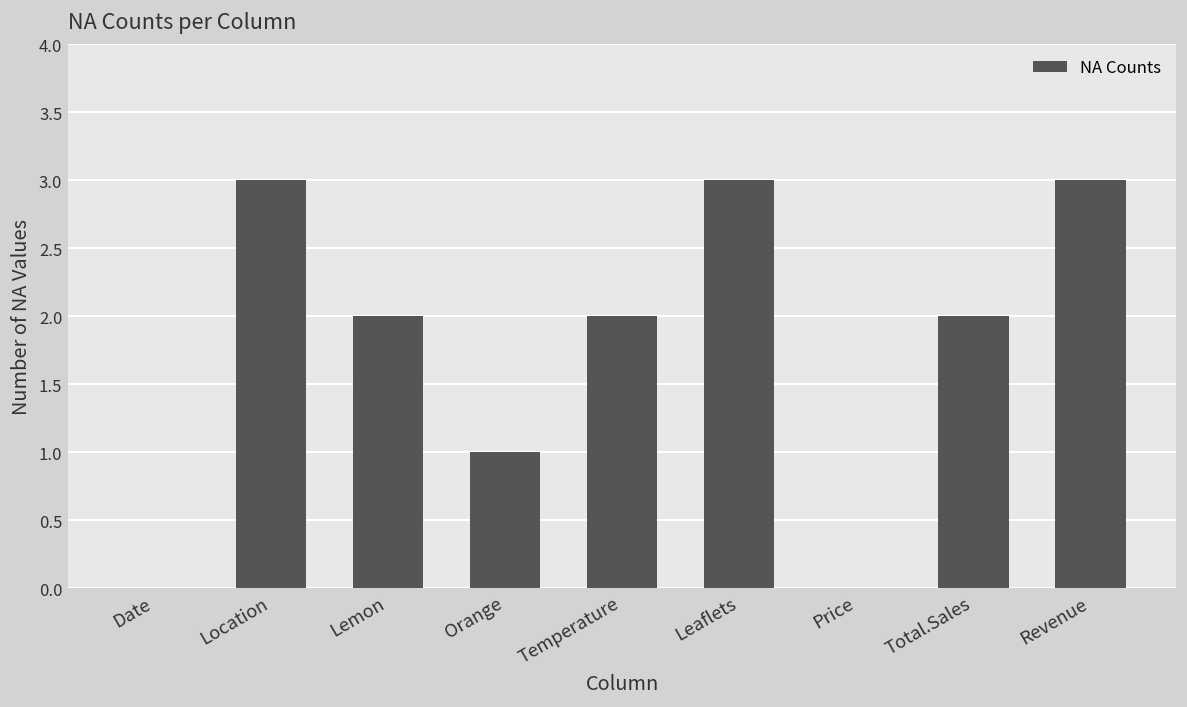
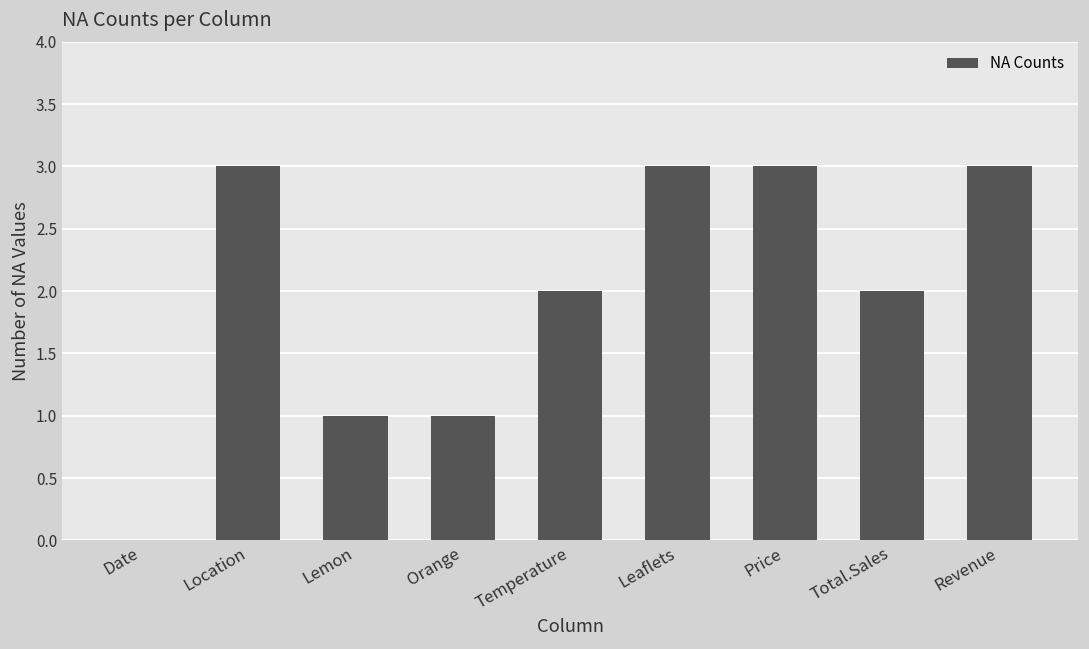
Lemon: 2 -> 1
Price: 0 -> 3
